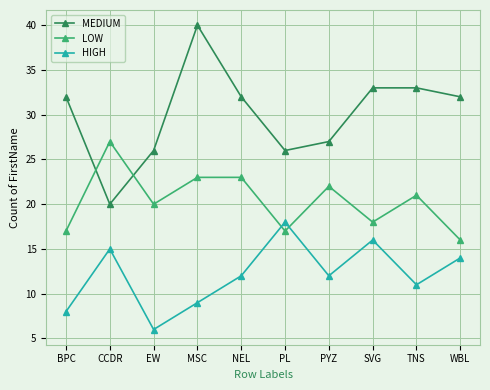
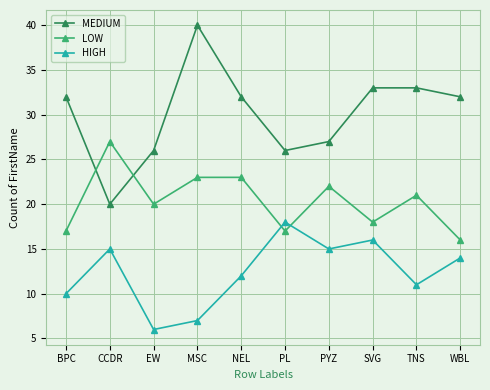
HIGH, BPC: 8 -> 10
HIGH, MSC: 9 -> 7
HIGH, PYZ: 12 -> 15
